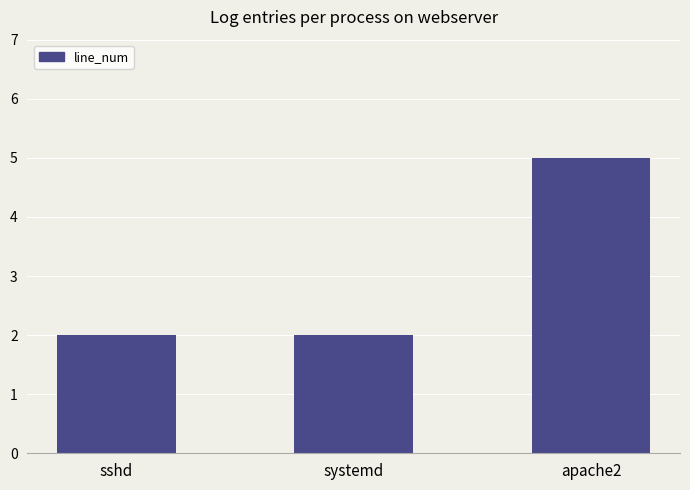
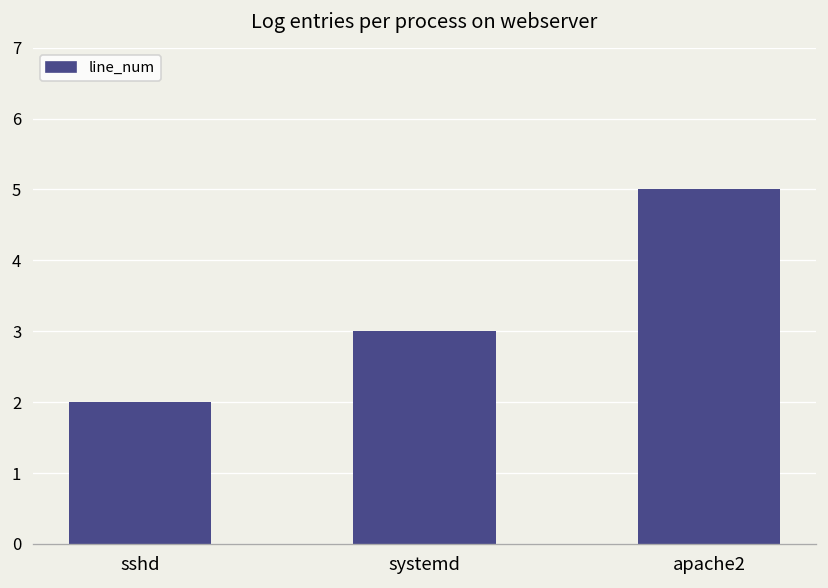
systemd: 2 -> 3
